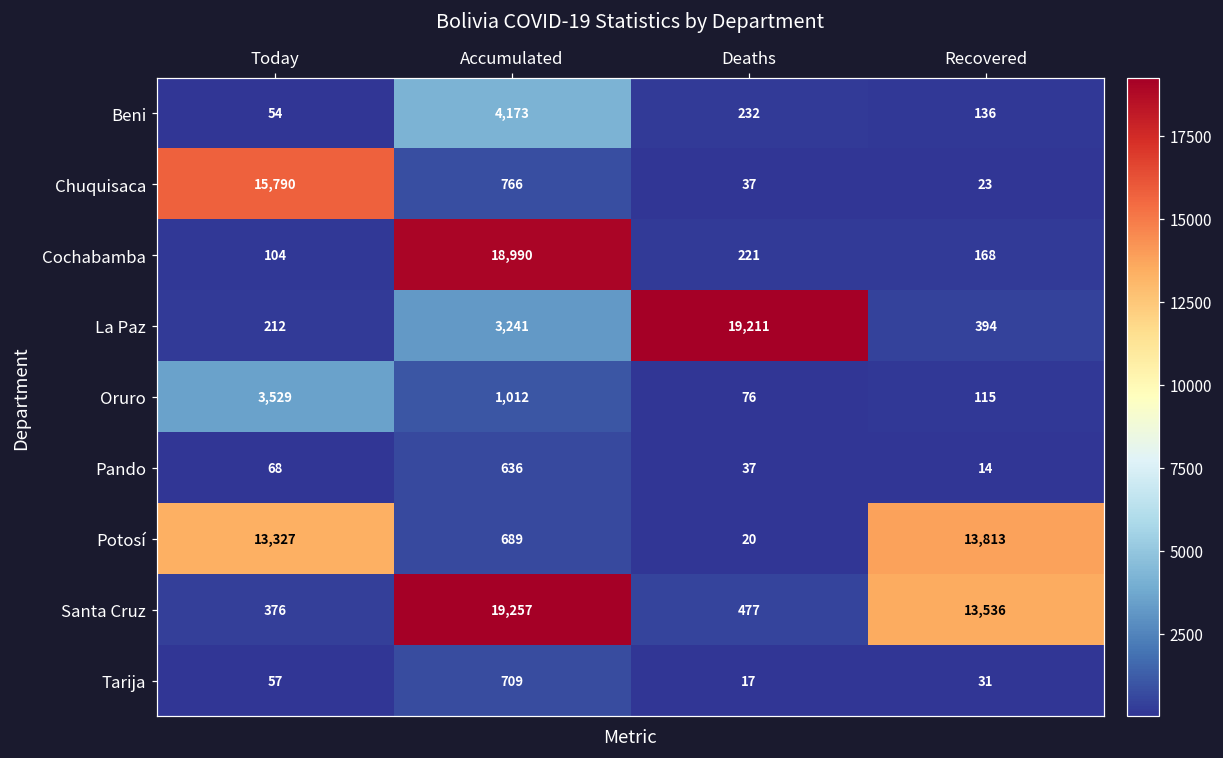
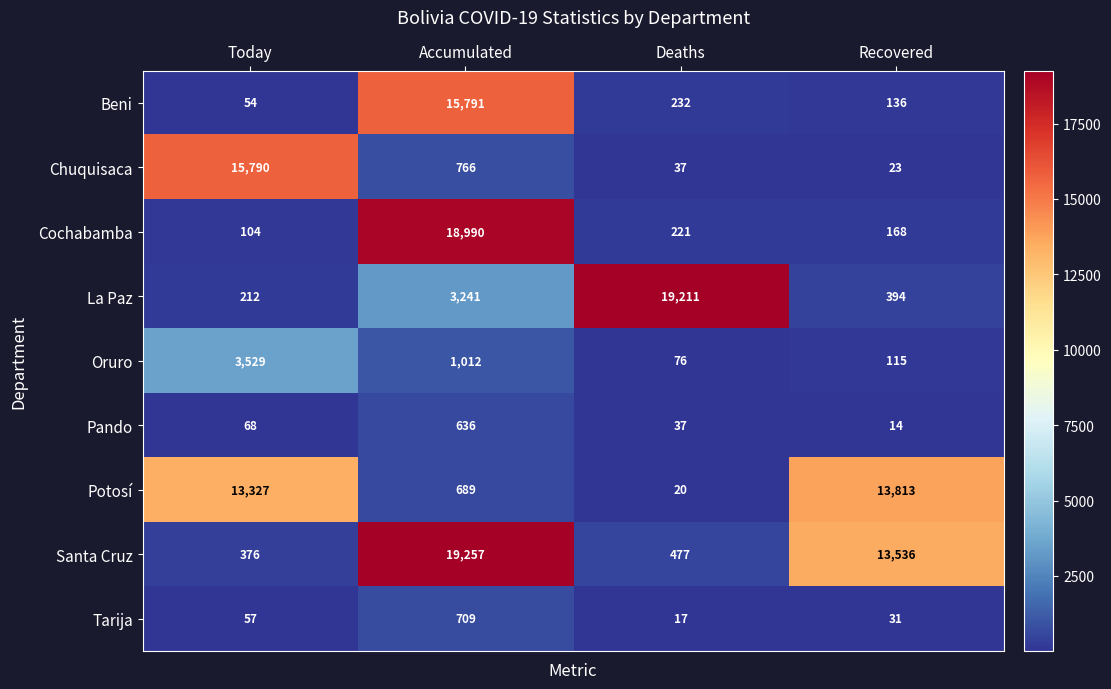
Beni, Accumulated: 4,173 -> 15,791
